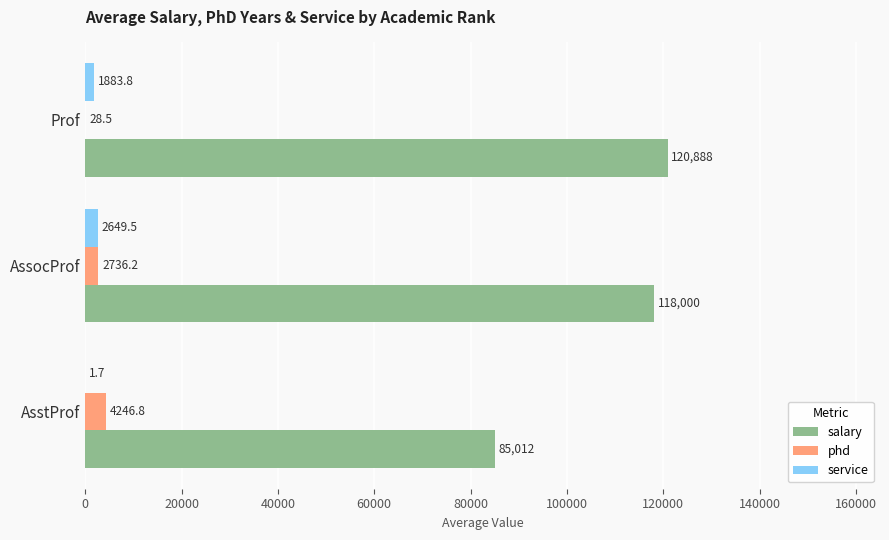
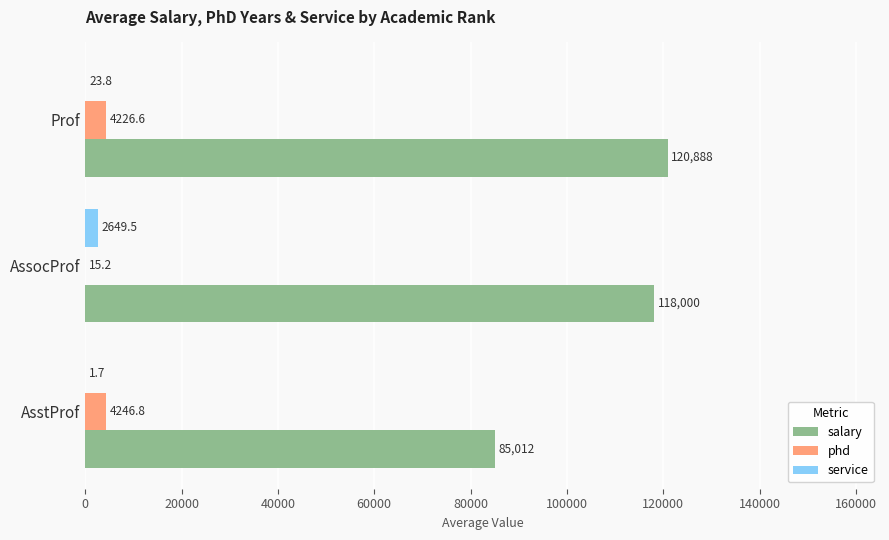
service, Prof: 1883.8 -> 23.8
phd, Prof: 28.5 -> 4226.6
phd, AssocProf: 2736.2 -> 15.2
